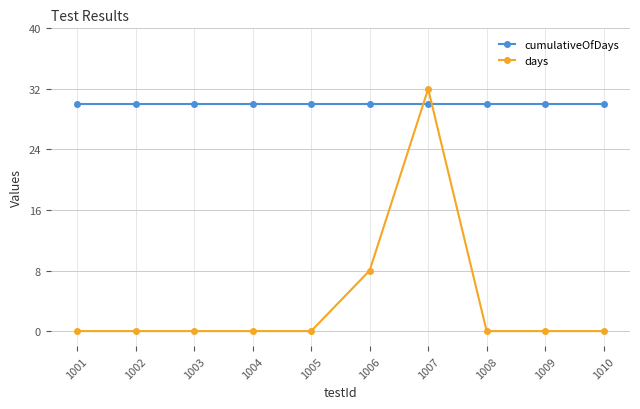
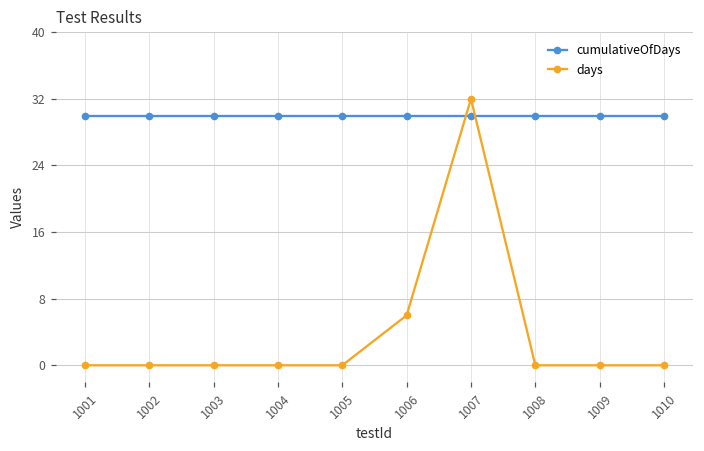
days, 1006: 8 -> 6
